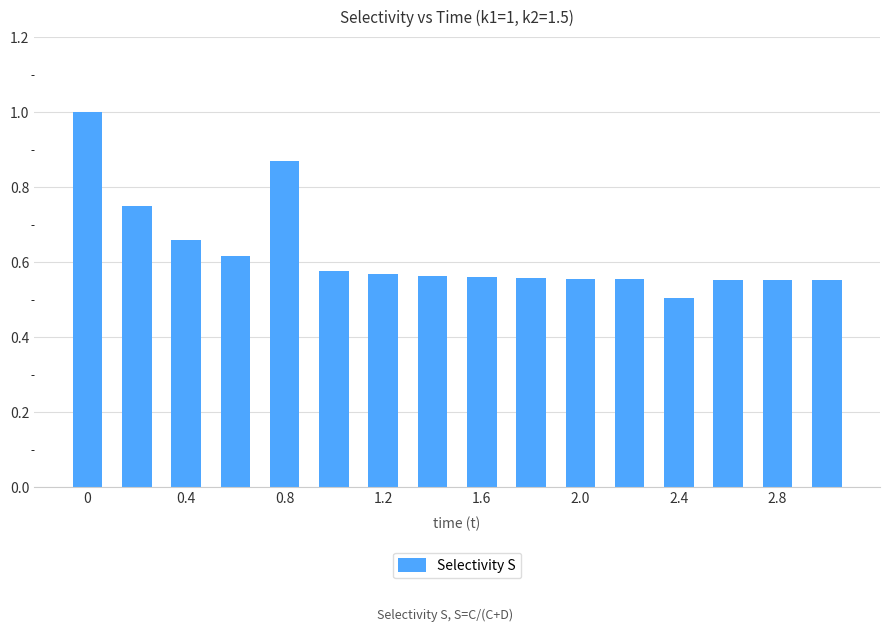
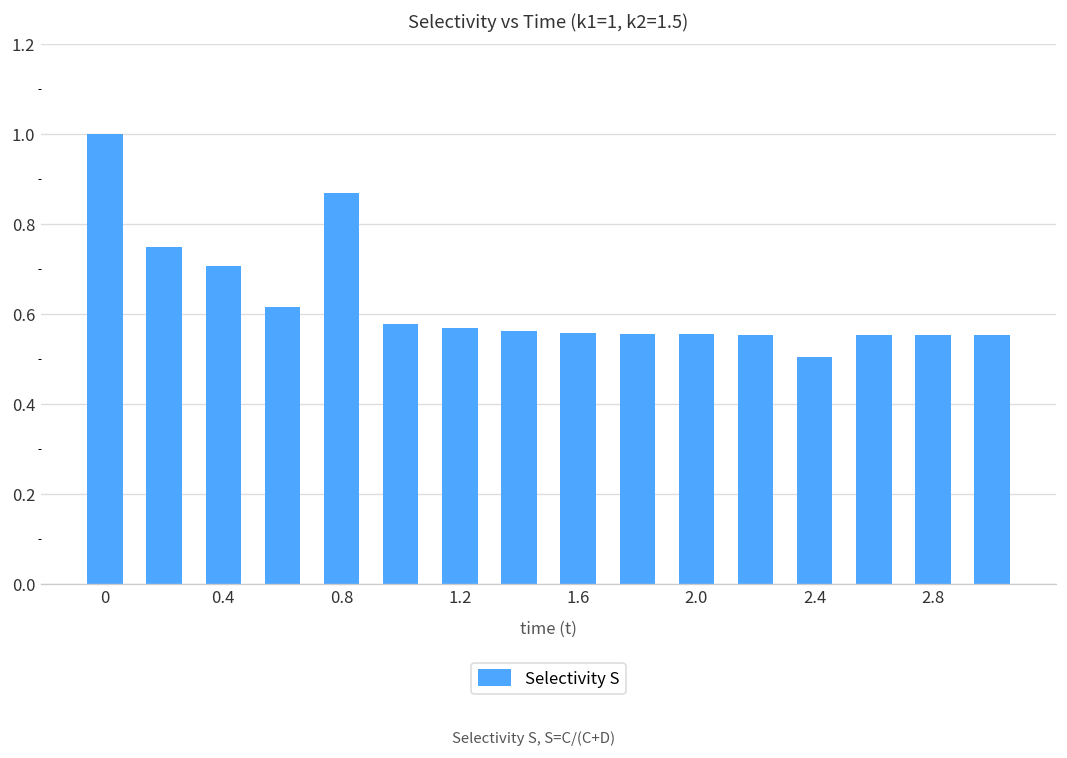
0.4: 0.66 -> 0.71
